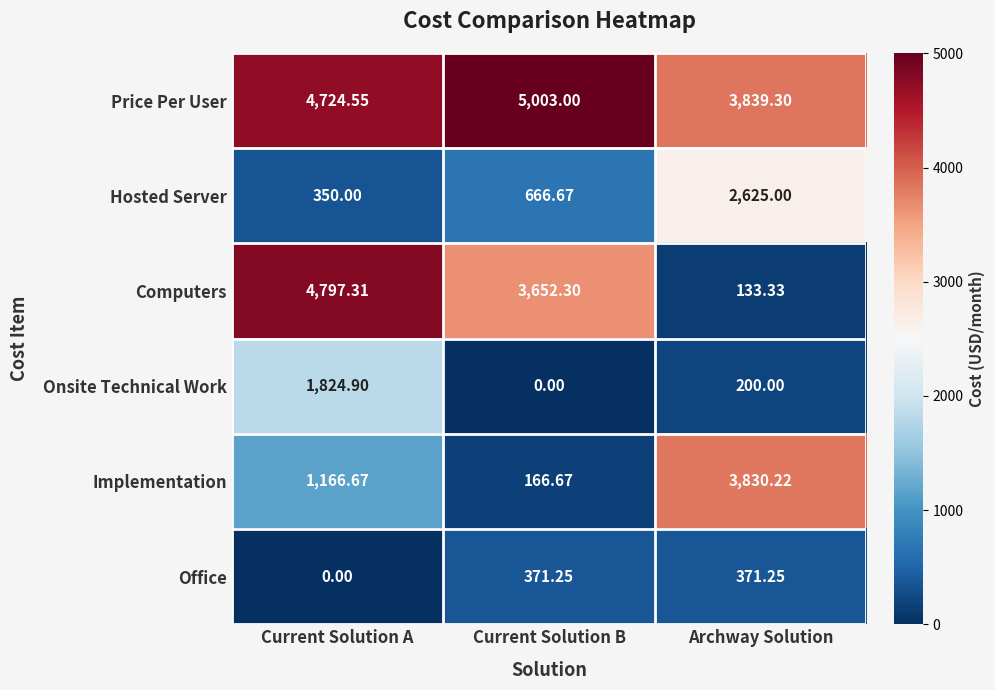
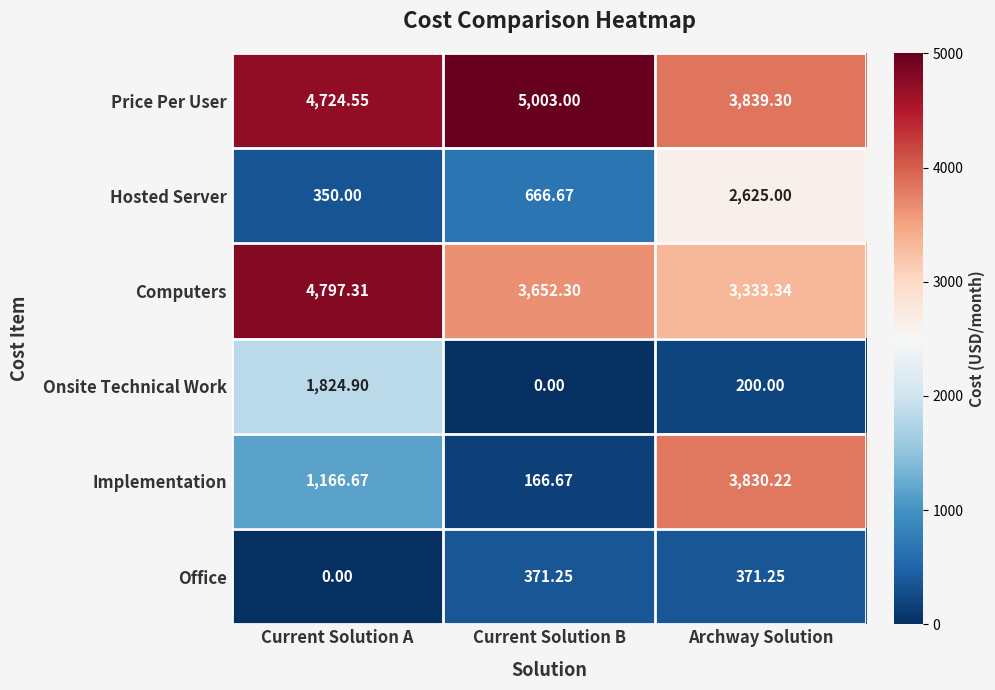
Computers, Archway Solution: 133.33 -> 3,333.34
